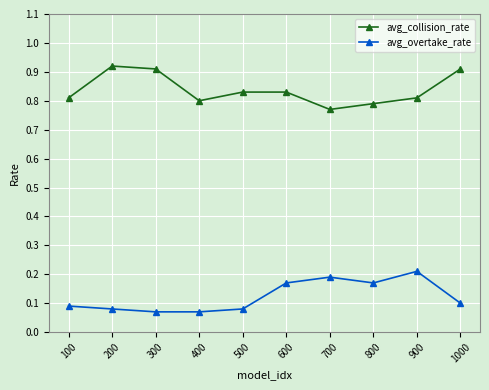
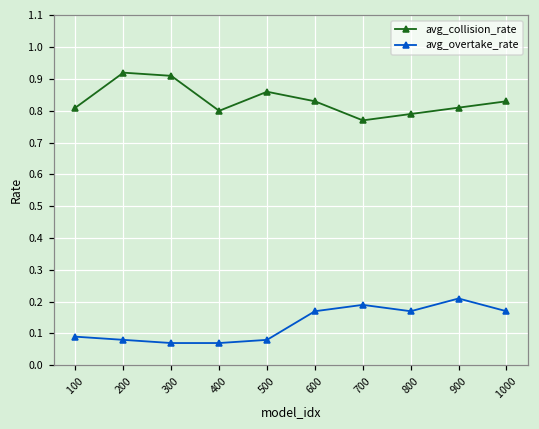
avg_collision_rate, 500: 0.83 -> 0.86
avg_collision_rate, 1000: 0.91 -> 0.83
avg_overtake_rate, 1000: 0.10 -> 0.17
